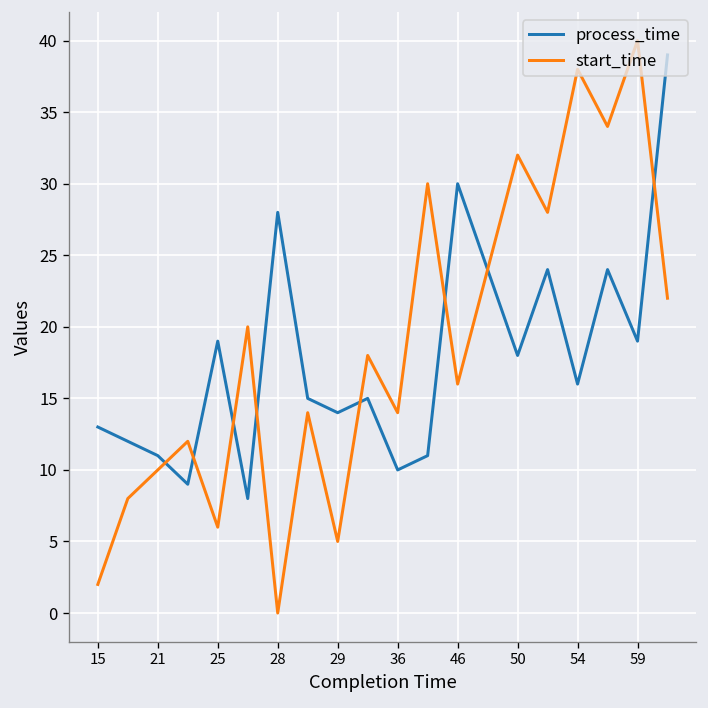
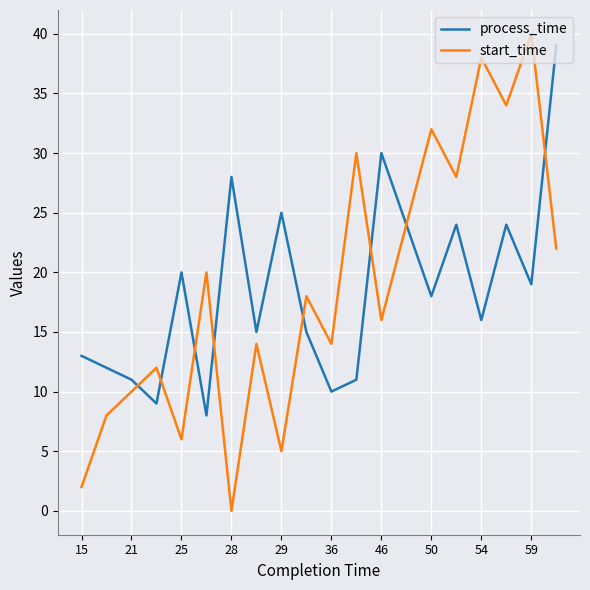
process_time, 25: 19 -> 20
process_time, 29: 14 -> 25
